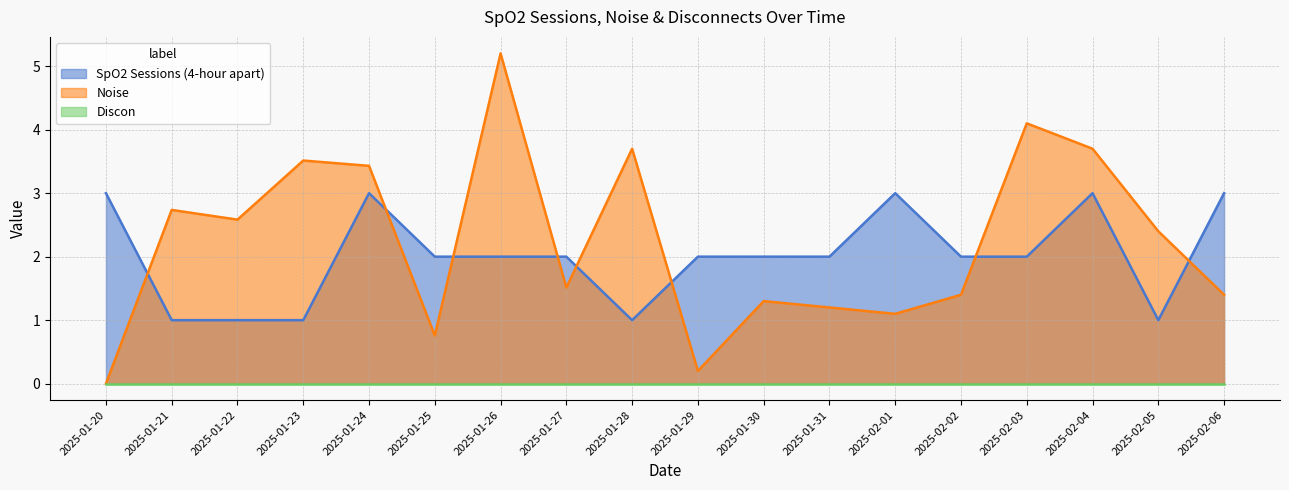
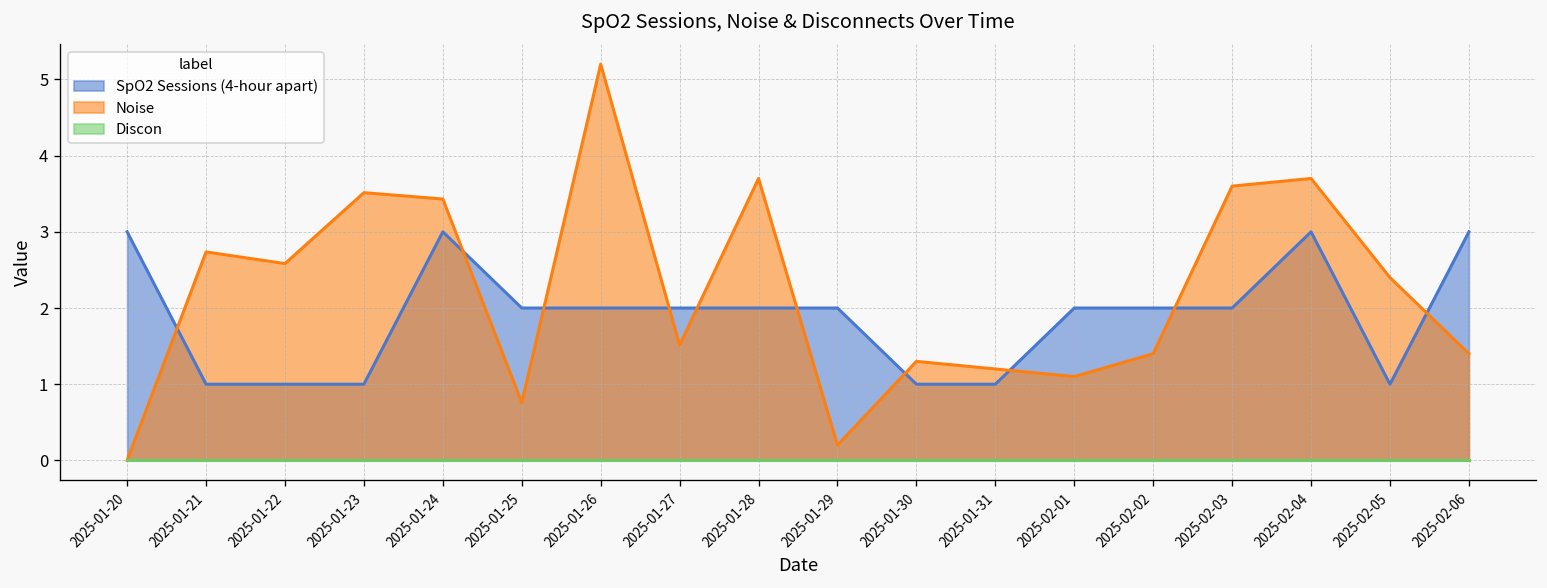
SpO2 Sessions (4-hour apart), 2025-01-28: 1 -> 2
SpO2 Sessions (4-hour apart), 2025-01-30: 2 -> 1
SpO2 Sessions (4-hour apart), 2025-01-31: 2 -> 1
SpO2 Sessions (4-hour apart), 2025-02-01: 3 -> 2
Noise, 2025-02-03: 4.1 -> 3.6
